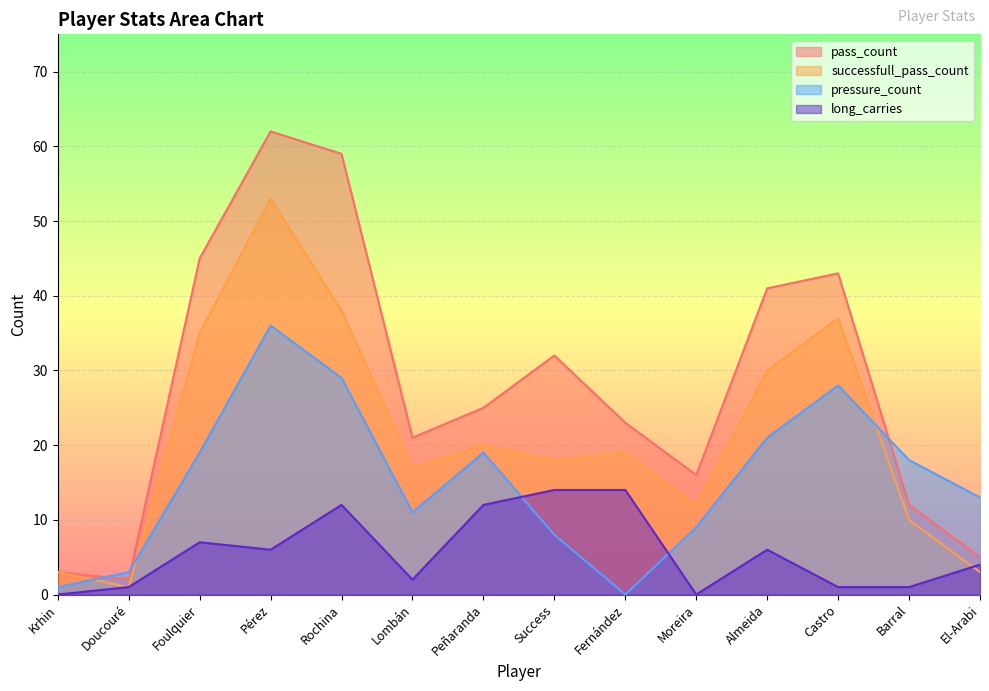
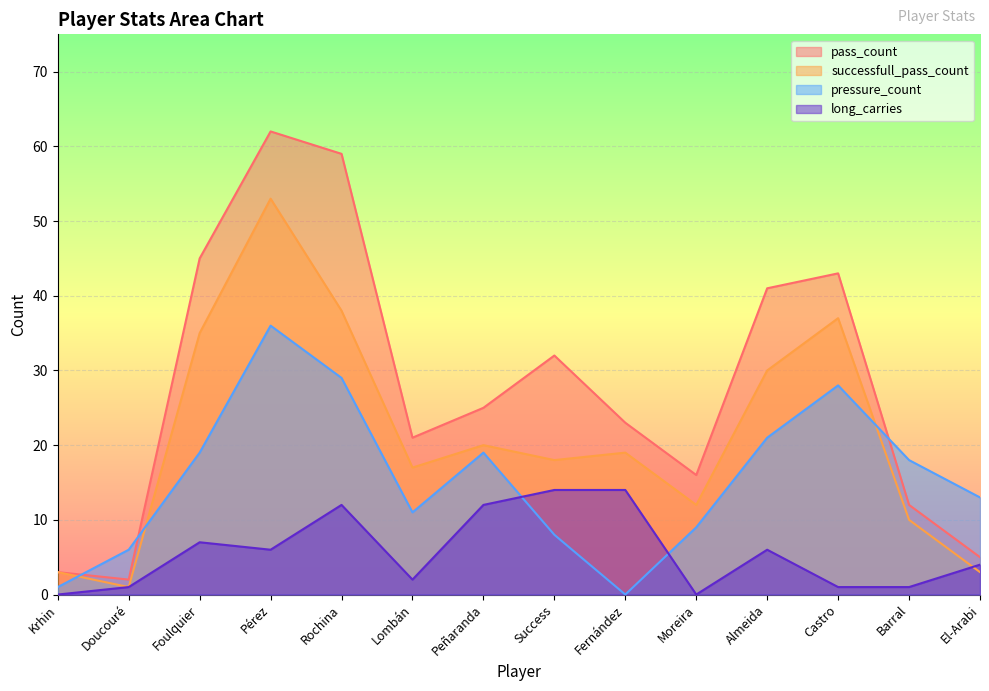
pressure_count, Doucouré: 3 -> 6
